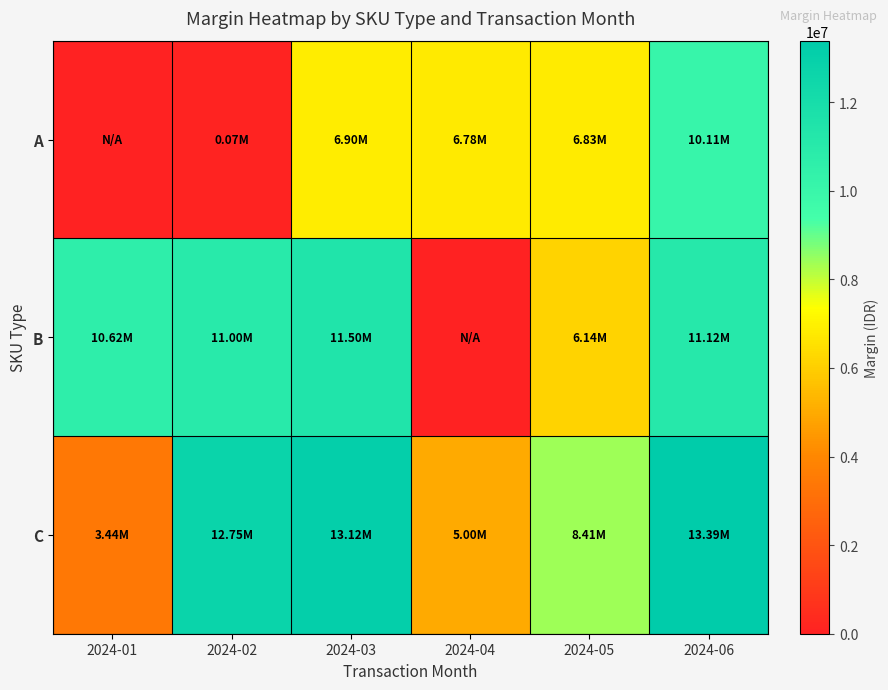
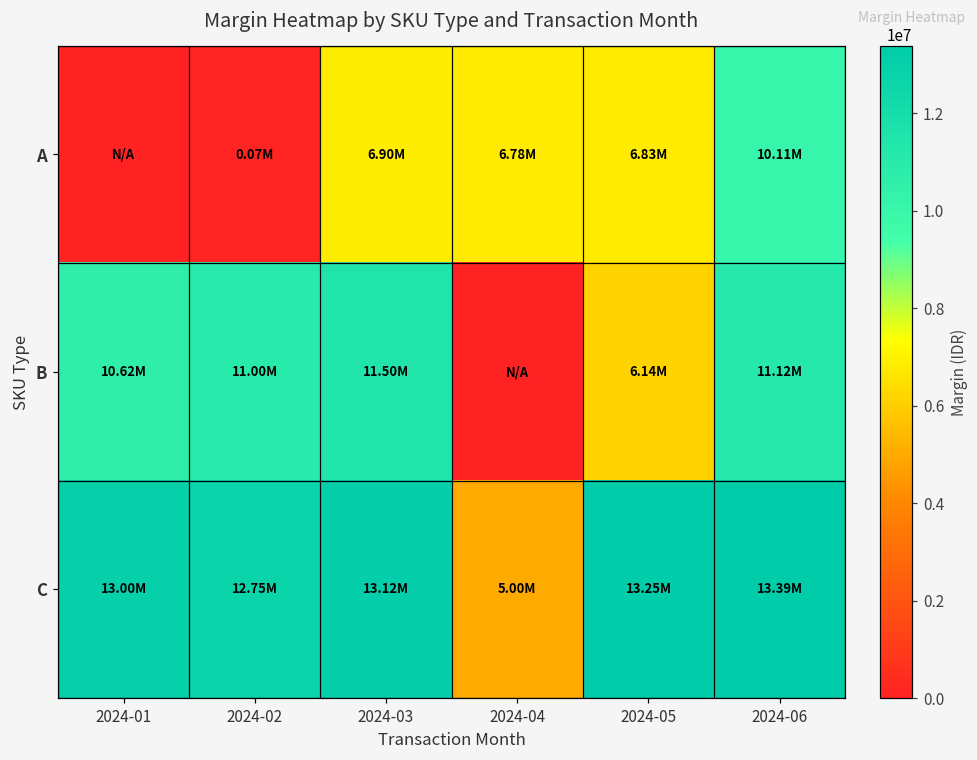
C, 2024-01: 3.44M -> 13.00M
C, 2024-05: 8.41M -> 13.25M
